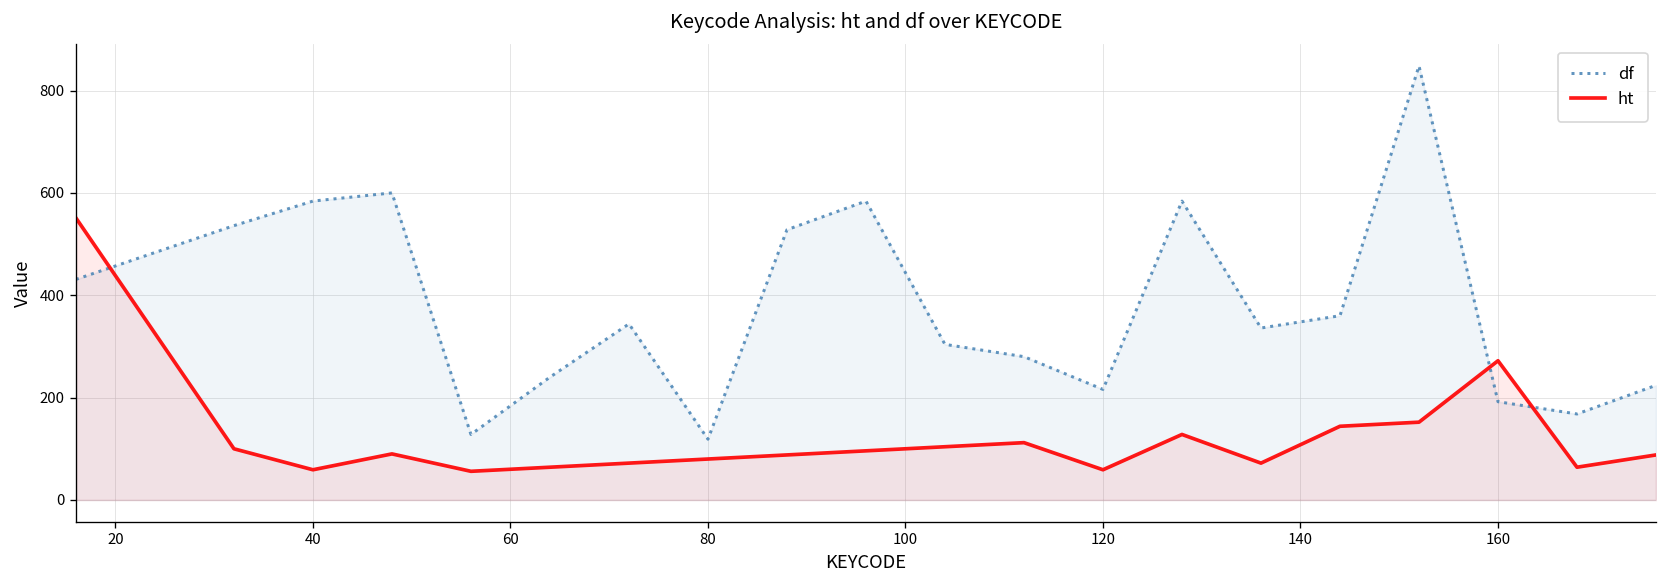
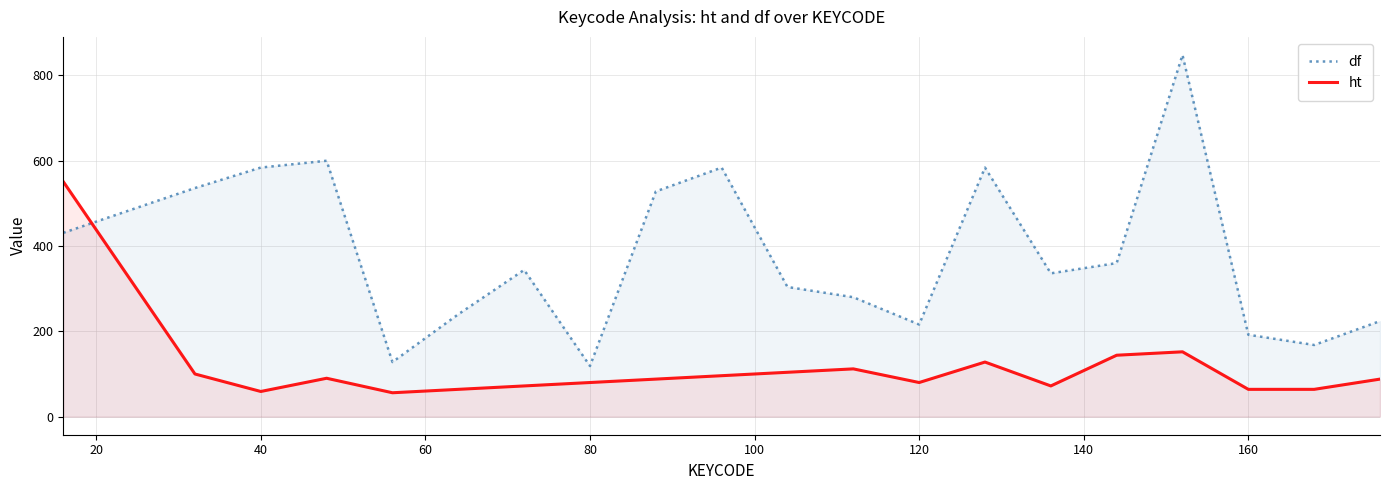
ht, 120: 60 -> 80
ht, 160: 270 -> 60
